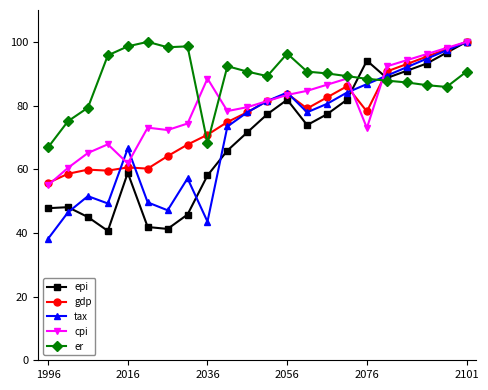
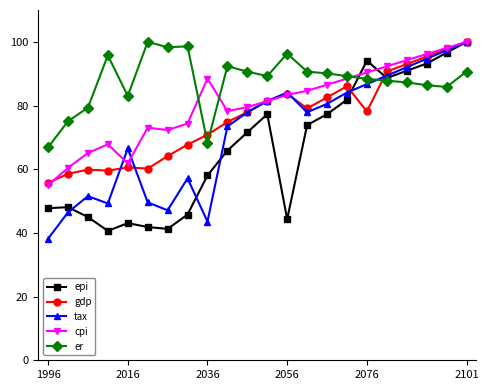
epi, 2016: 59 -> 43
er, 2016: 99 -> 83
epi, 2056: 82 -> 44
cpi, 2076: 73 -> 90
